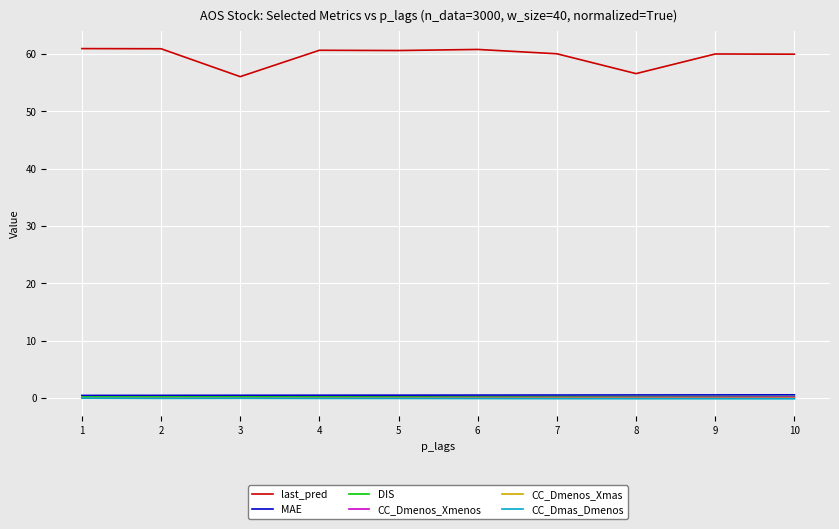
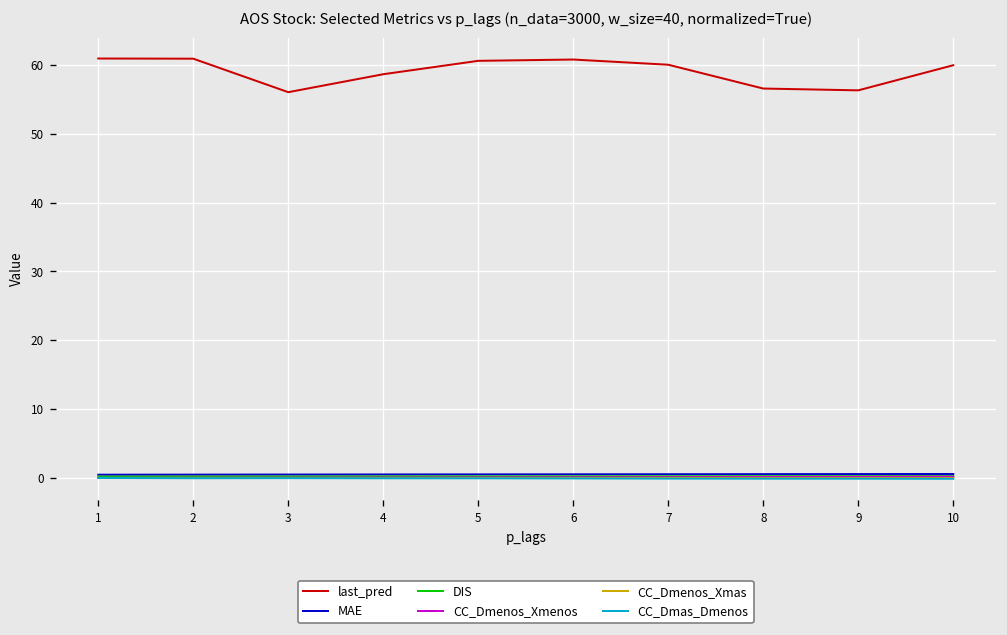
last_pred, 4: 61 -> 59
last_pred, 9: 60 -> 56
